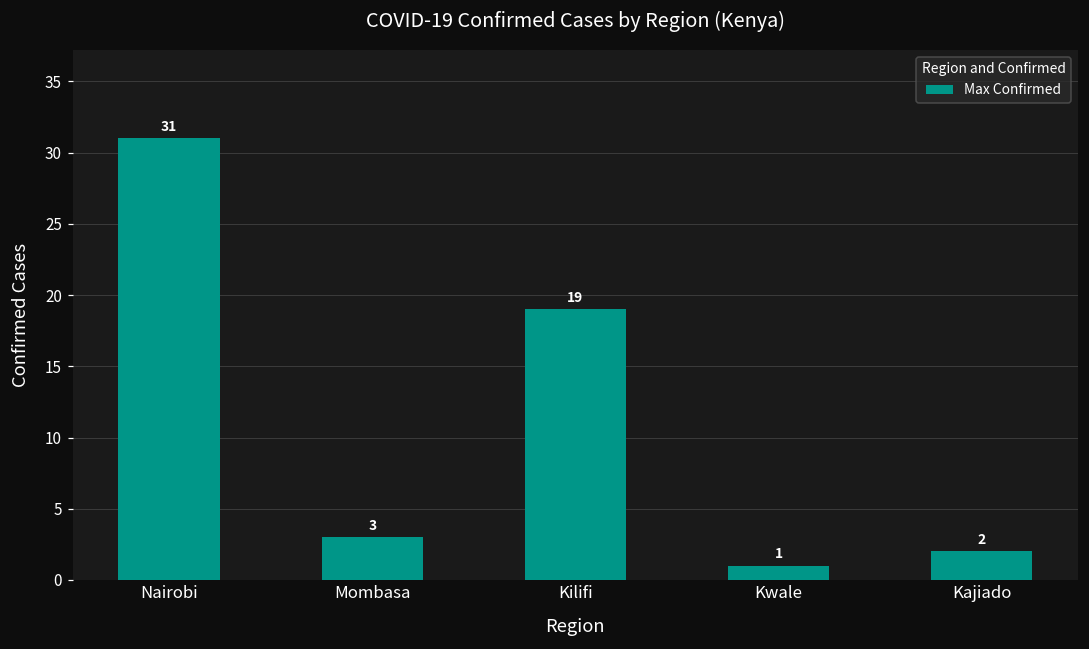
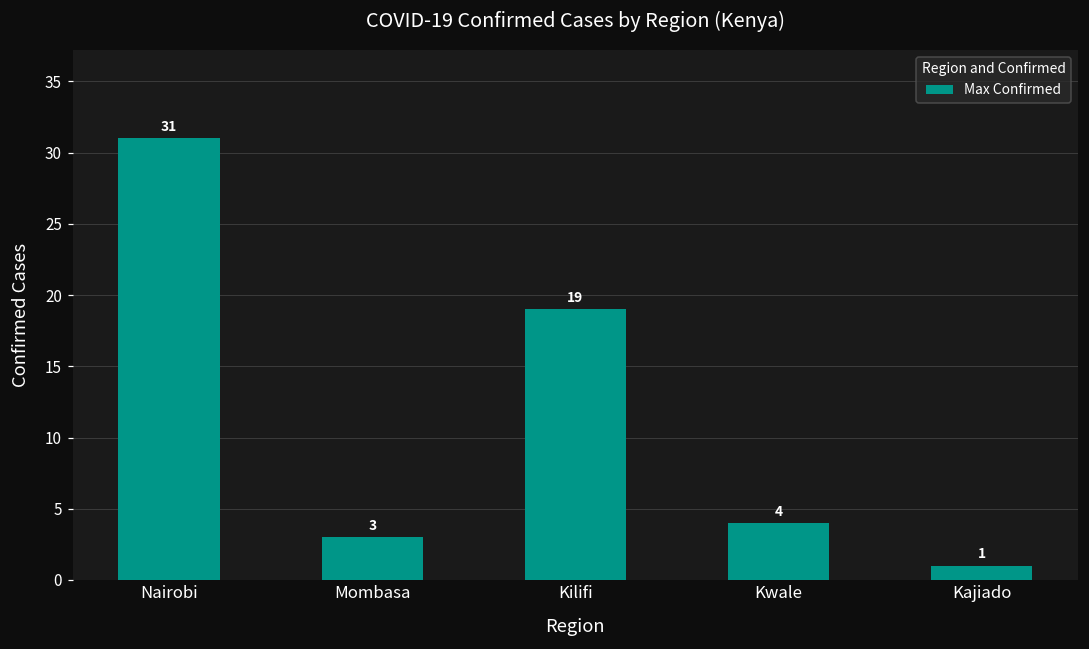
Kwale: 1 -> 4
Kajiado: 2 -> 1
